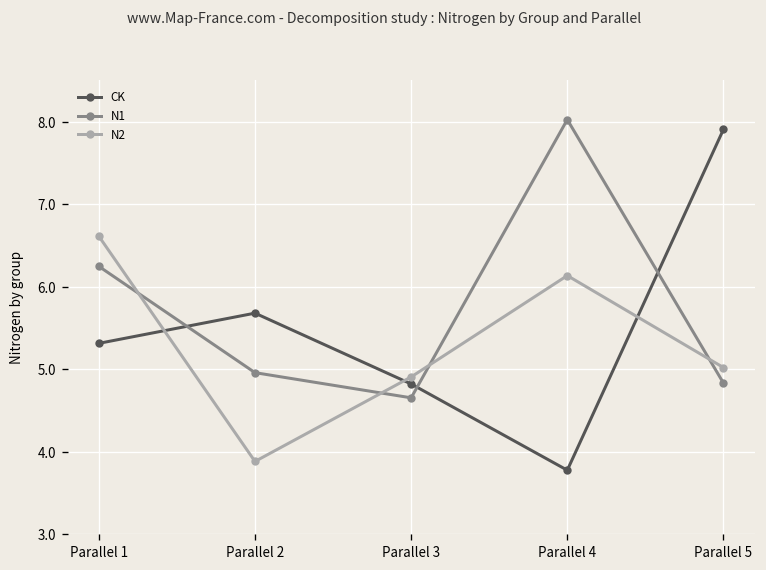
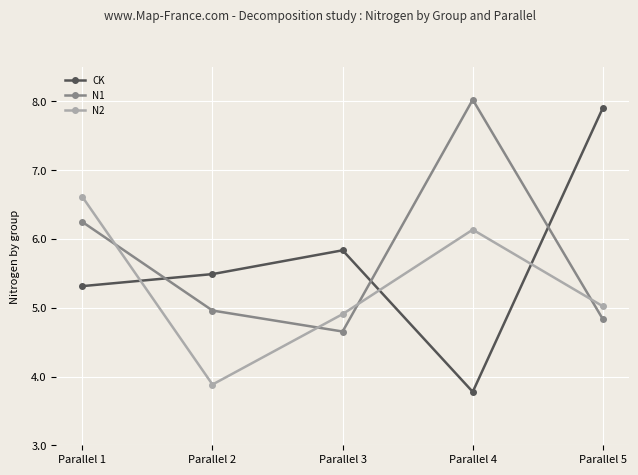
CK, Parallel 2: 5.7 -> 5.5
CK, Parallel 3: 4.8 -> 5.8
